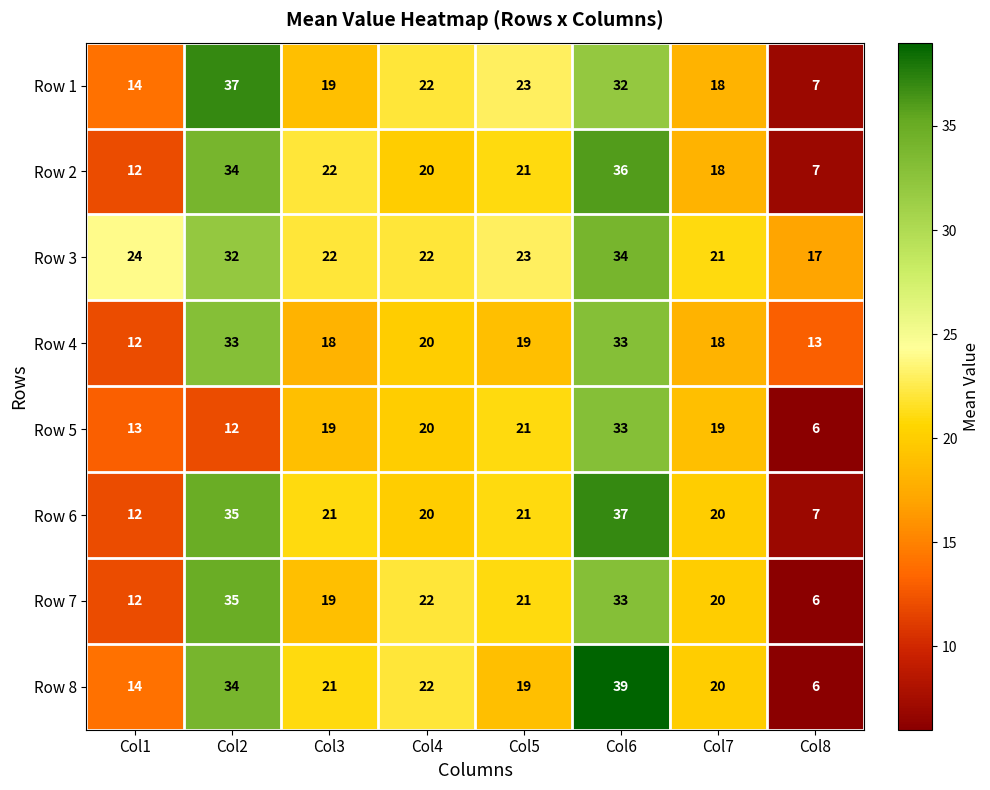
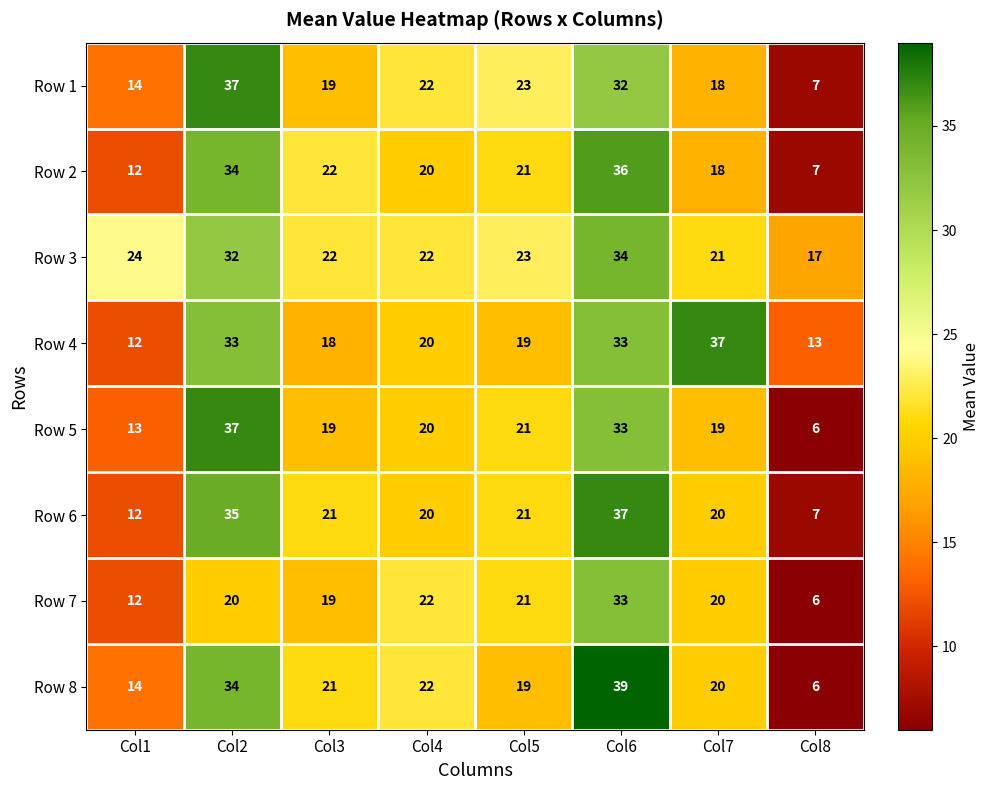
Row 4, Col7: 18 -> 37
Row 5, Col2: 12 -> 37
Row 7, Col2: 35 -> 20
